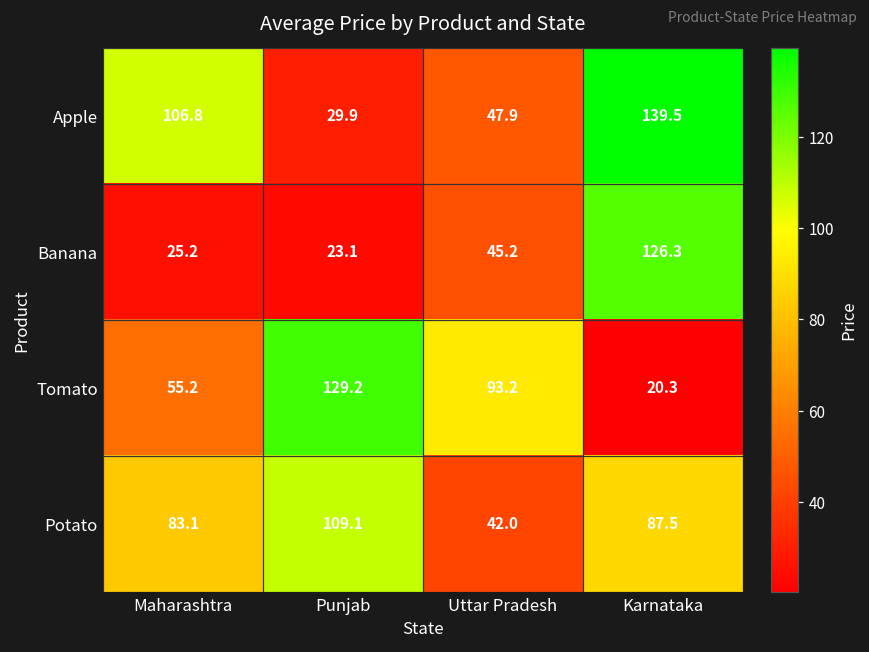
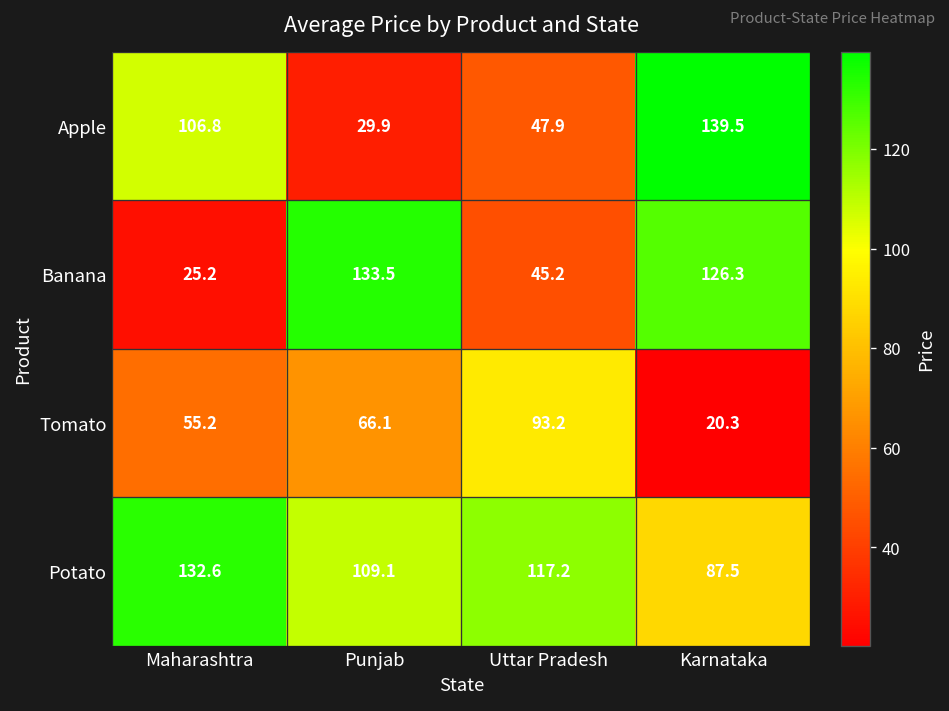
Banana, Punjab: 23.1 -> 133.5
Tomato, Punjab: 129.2 -> 66.1
Potato, Maharashtra: 83.1 -> 132.6
Potato, Uttar Pradesh: 42.0 -> 117.2
